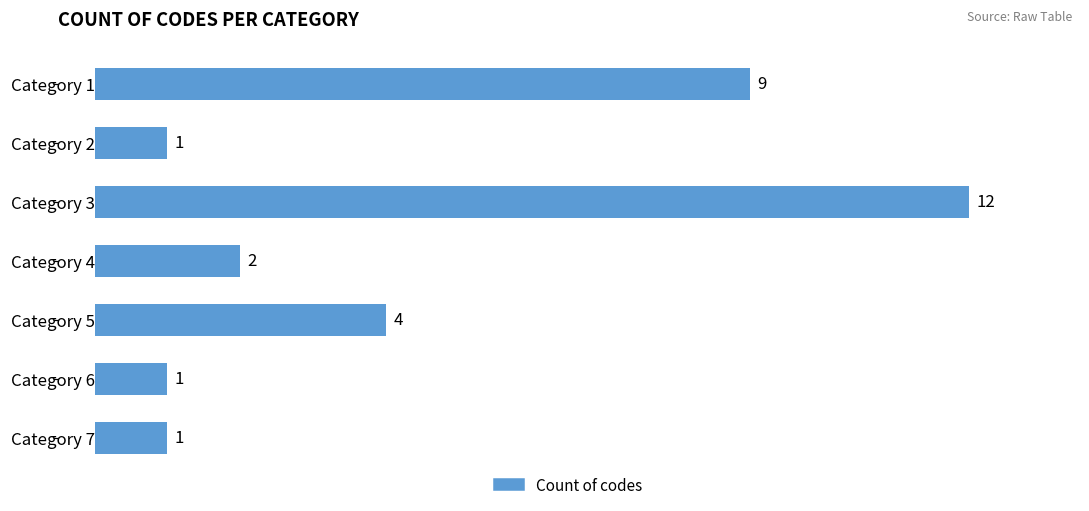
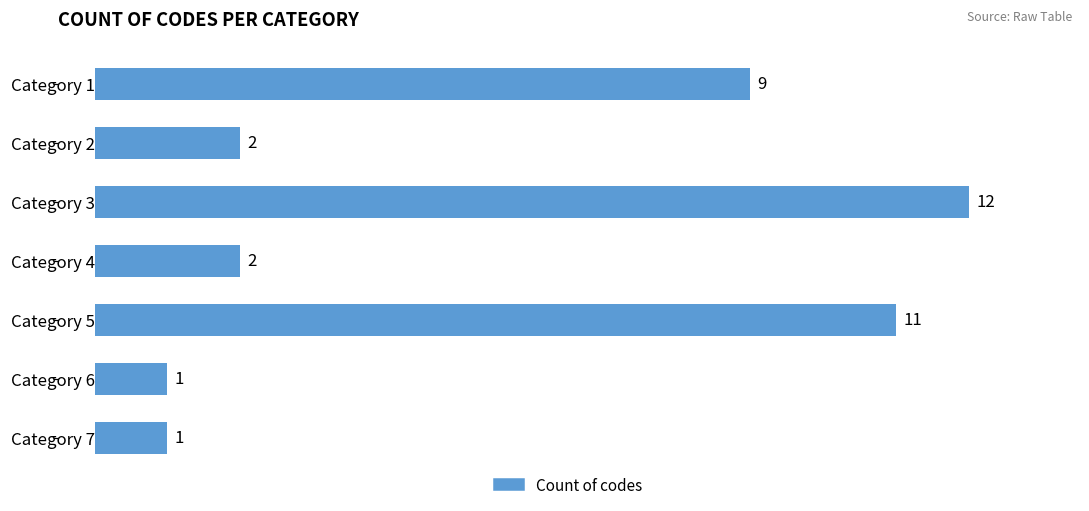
Category 2: 1 -> 2
Category 5: 4 -> 11
